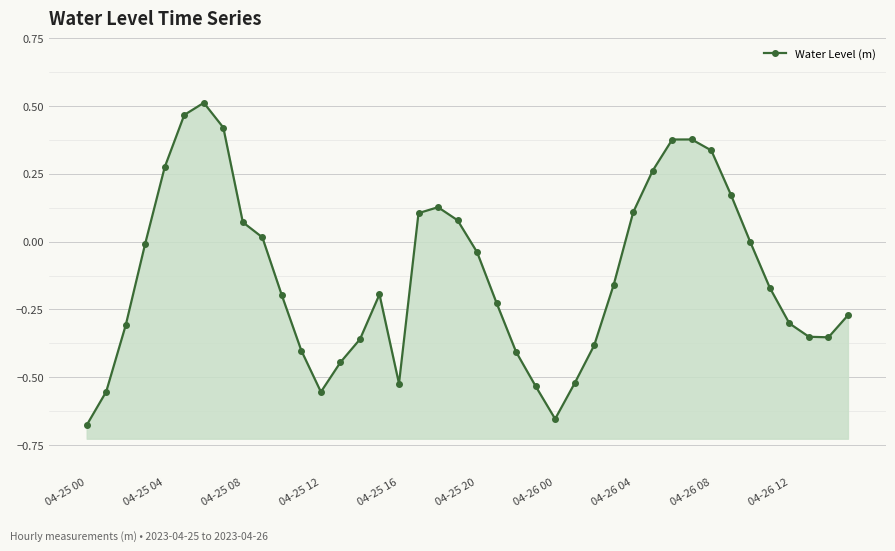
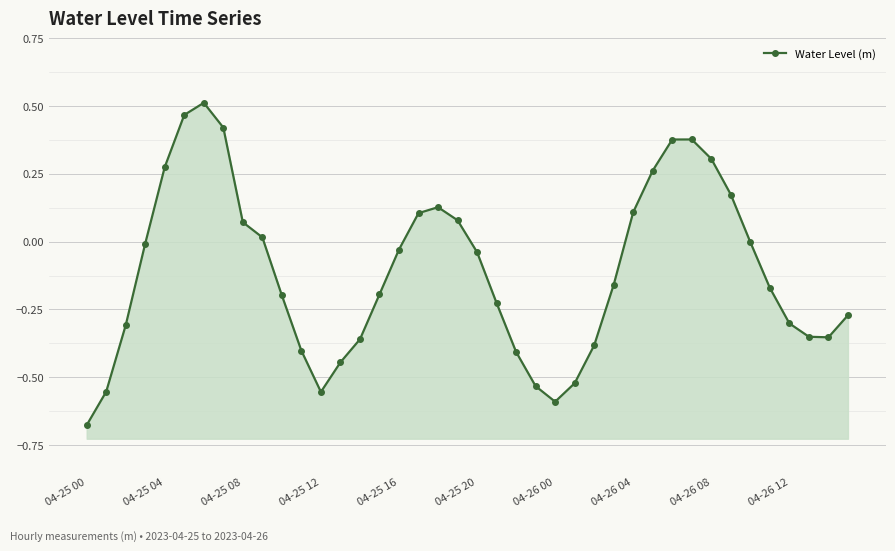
04-25 16: -0.52 -> -0.03
04-26 00: -0.65 -> -0.59
04-26 08: 0.34 -> 0.31
